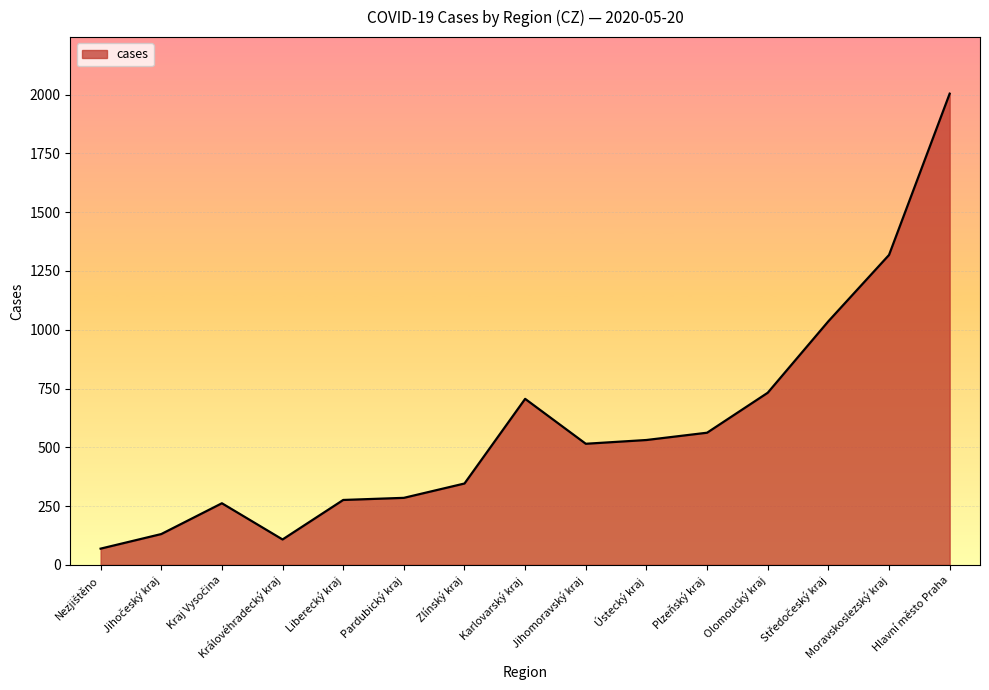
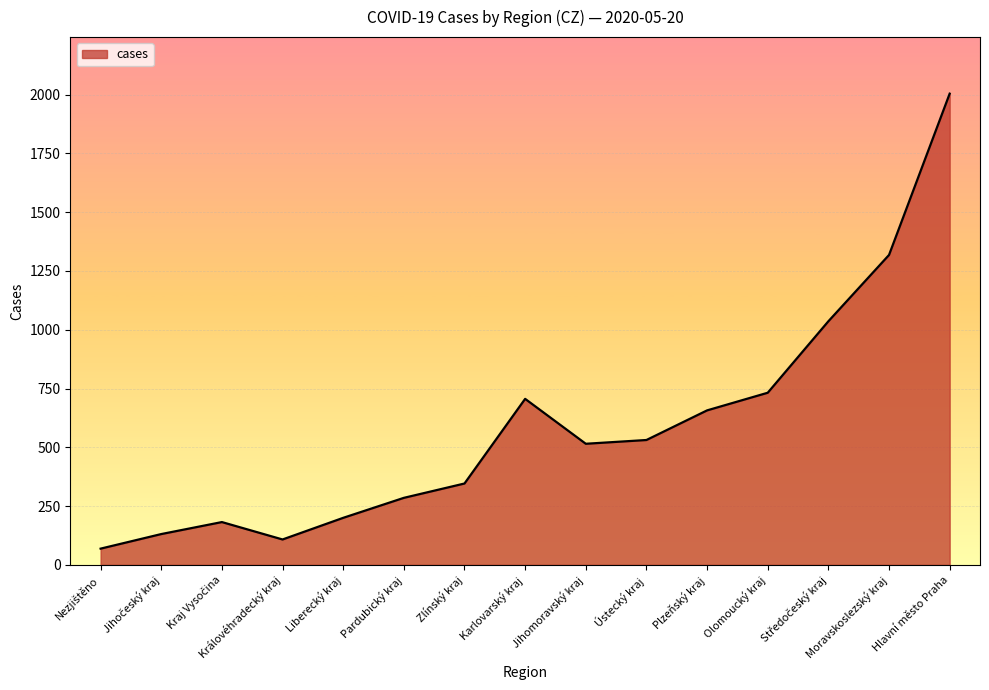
Kraj Vysočina: 260 -> 180
Liberecký kraj: 280 -> 200
Plzeňský kraj: 560 -> 660
